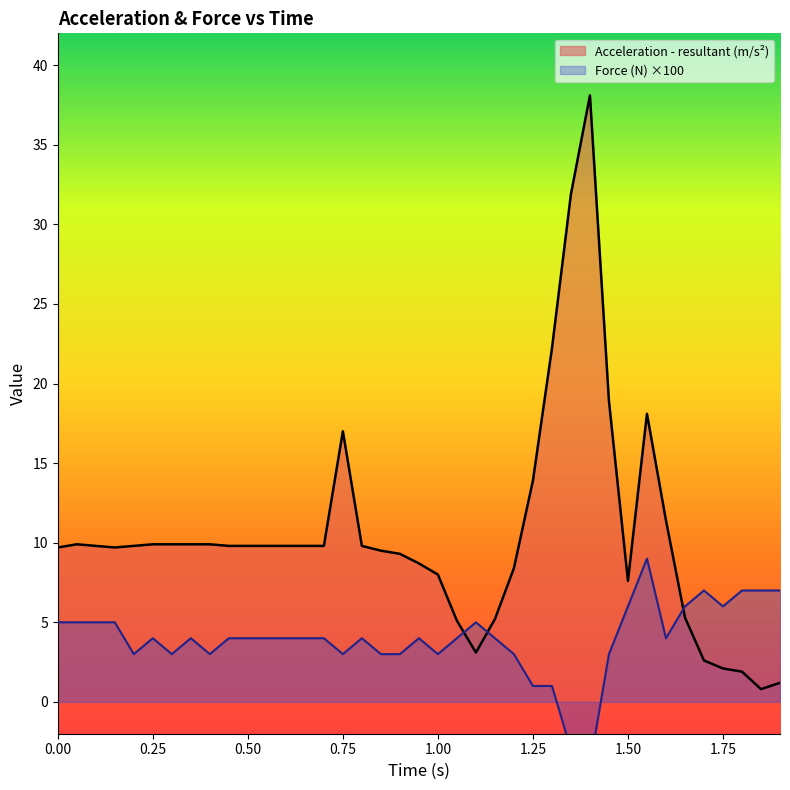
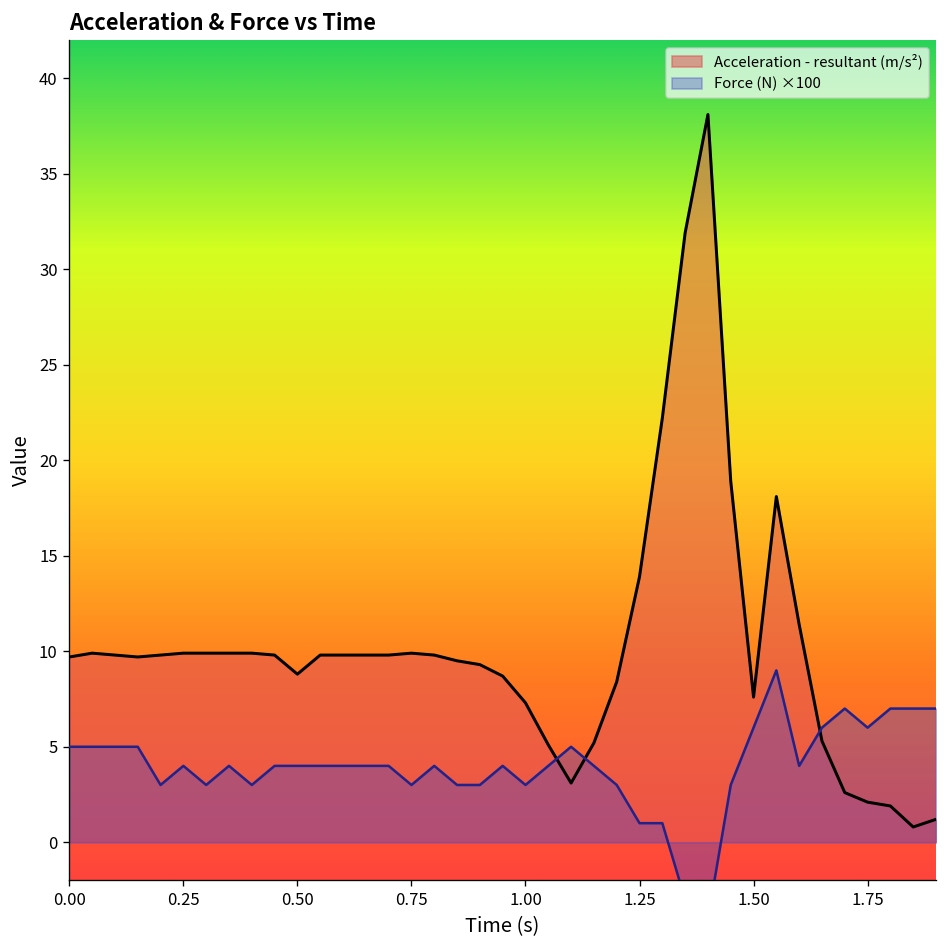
Acceleration - resultant (m/s²), 0.50: 9.8 -> 8.8
Acceleration - resultant (m/s²), 0.75: 17.0 -> 9.9
Acceleration - resultant (m/s²), 1.00: 8.0 -> 7.3
